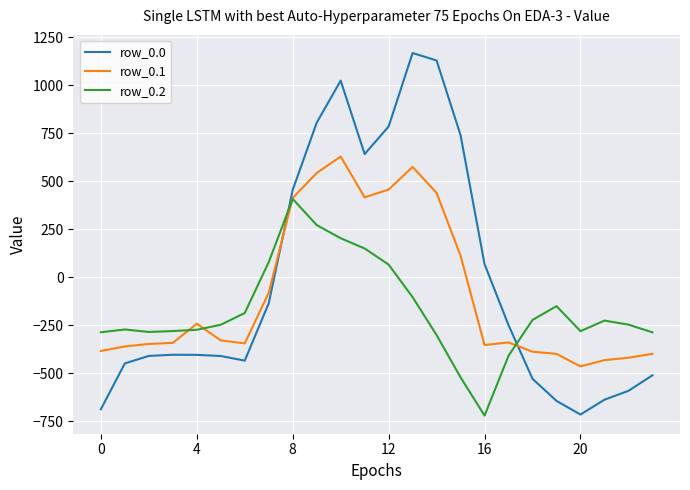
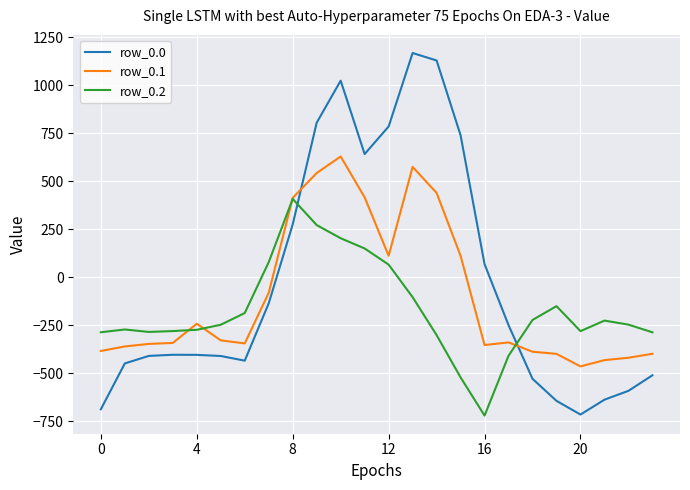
row_0.0, 8: 450 -> 270
row_0.1, 12: 460 -> 110
